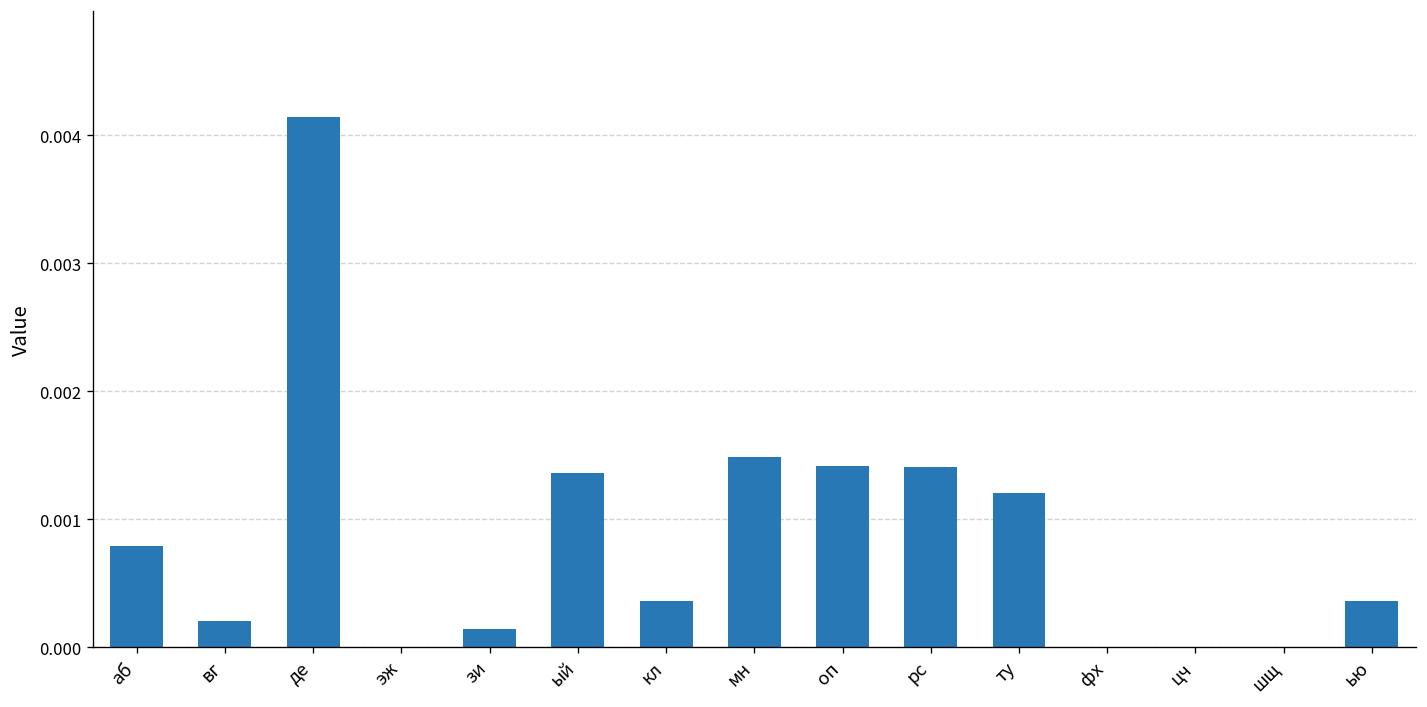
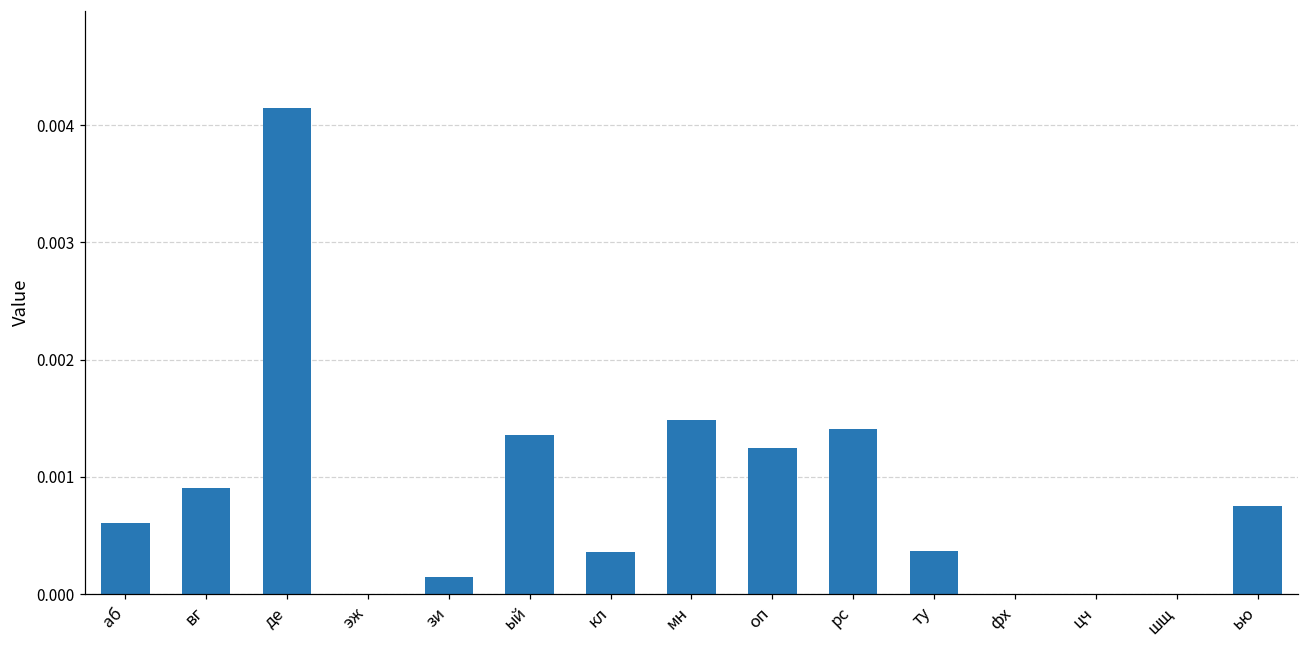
аб: 0.00079 -> 0.00060
вг: 0.00020 -> 0.00090
оп: 0.00142 -> 0.00124
ту: 0.00121 -> 0.00037
ью: 0.00036 -> 0.00075
